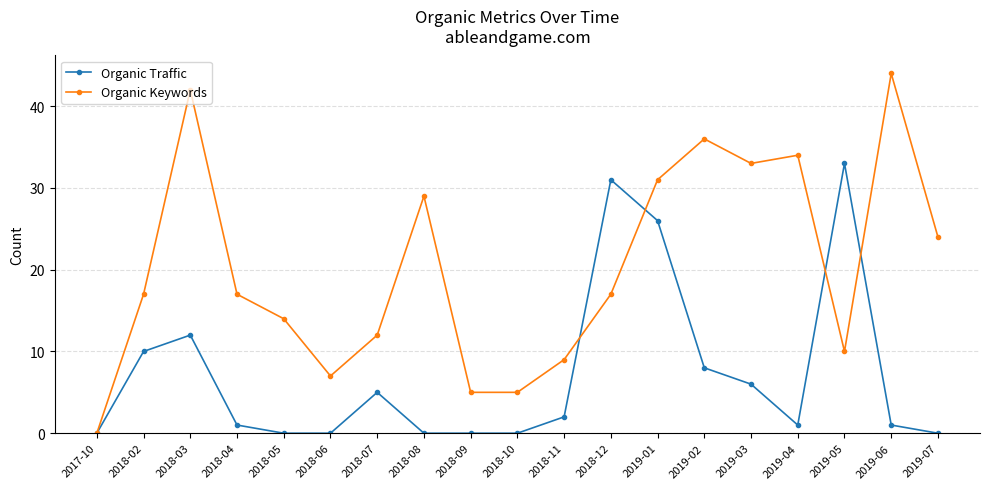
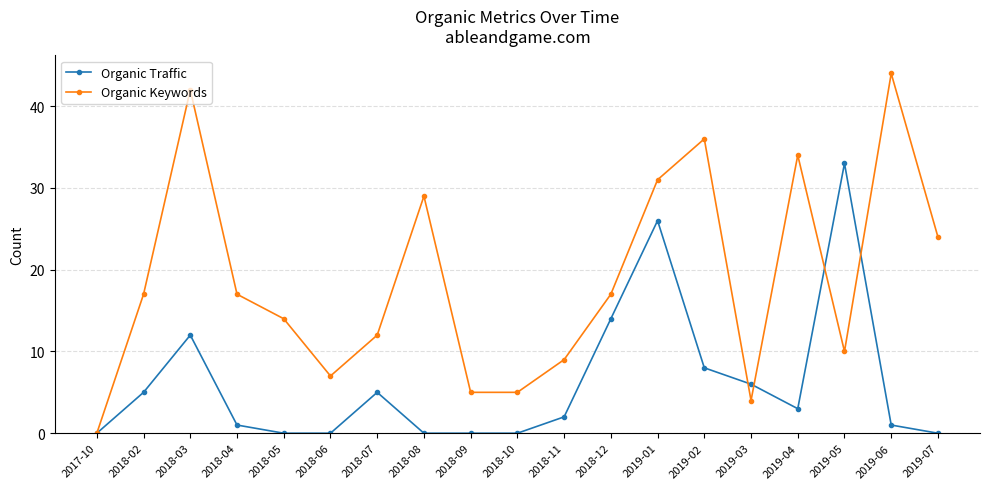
Organic Traffic, 2018-02: 10 -> 5
Organic Traffic, 2018-12: 31 -> 14
Organic Keywords, 2019-03: 33 -> 4
Organic Traffic, 2019-04: 1 -> 3
